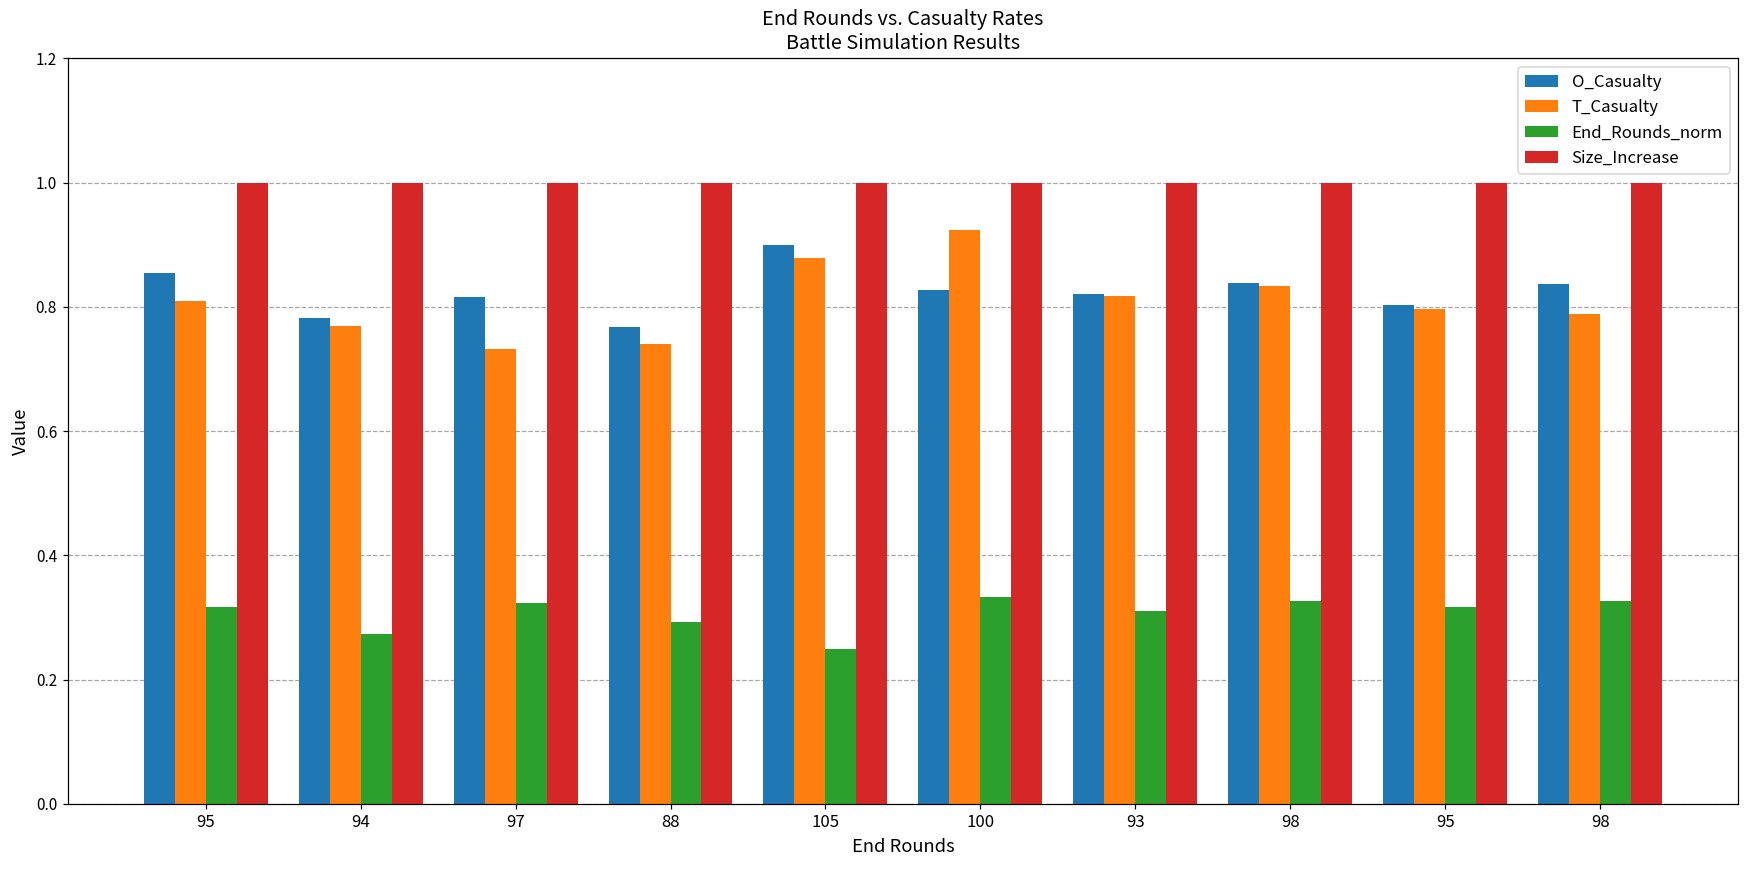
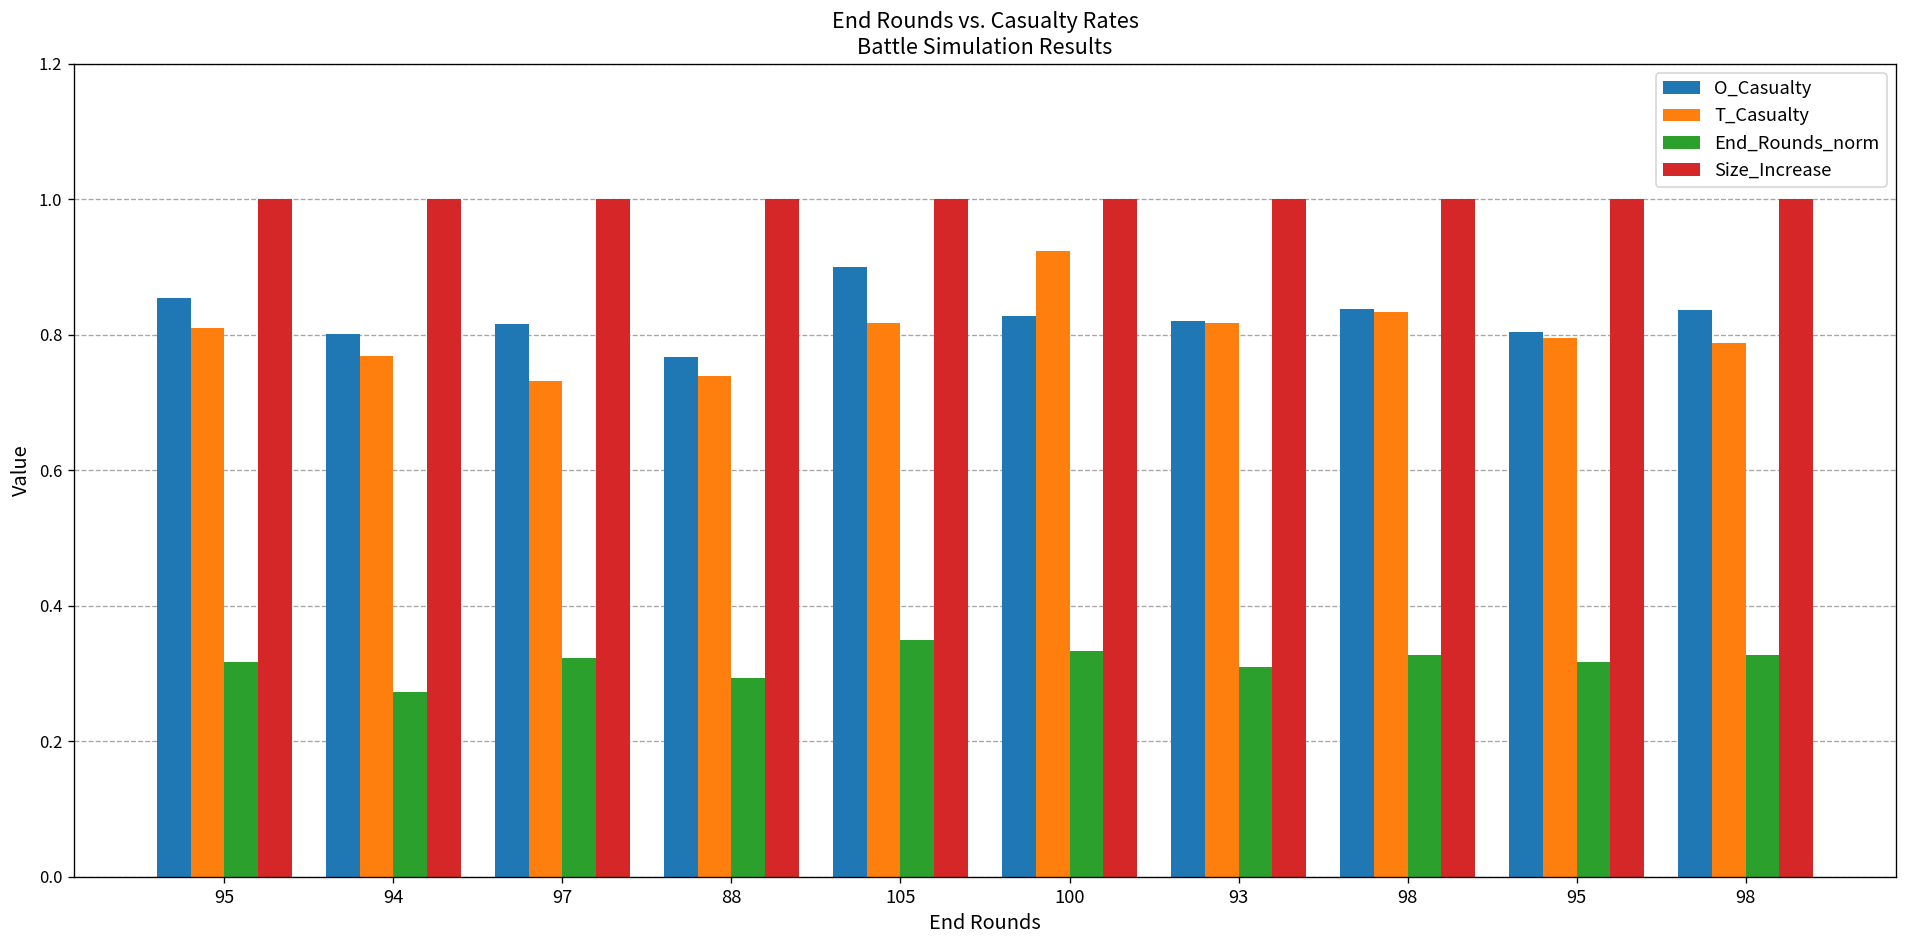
O_Casualty, 94: 0.78 -> 0.80
T_Casualty, 105: 0.88 -> 0.82
End_Rounds_norm, 105: 0.25 -> 0.35
